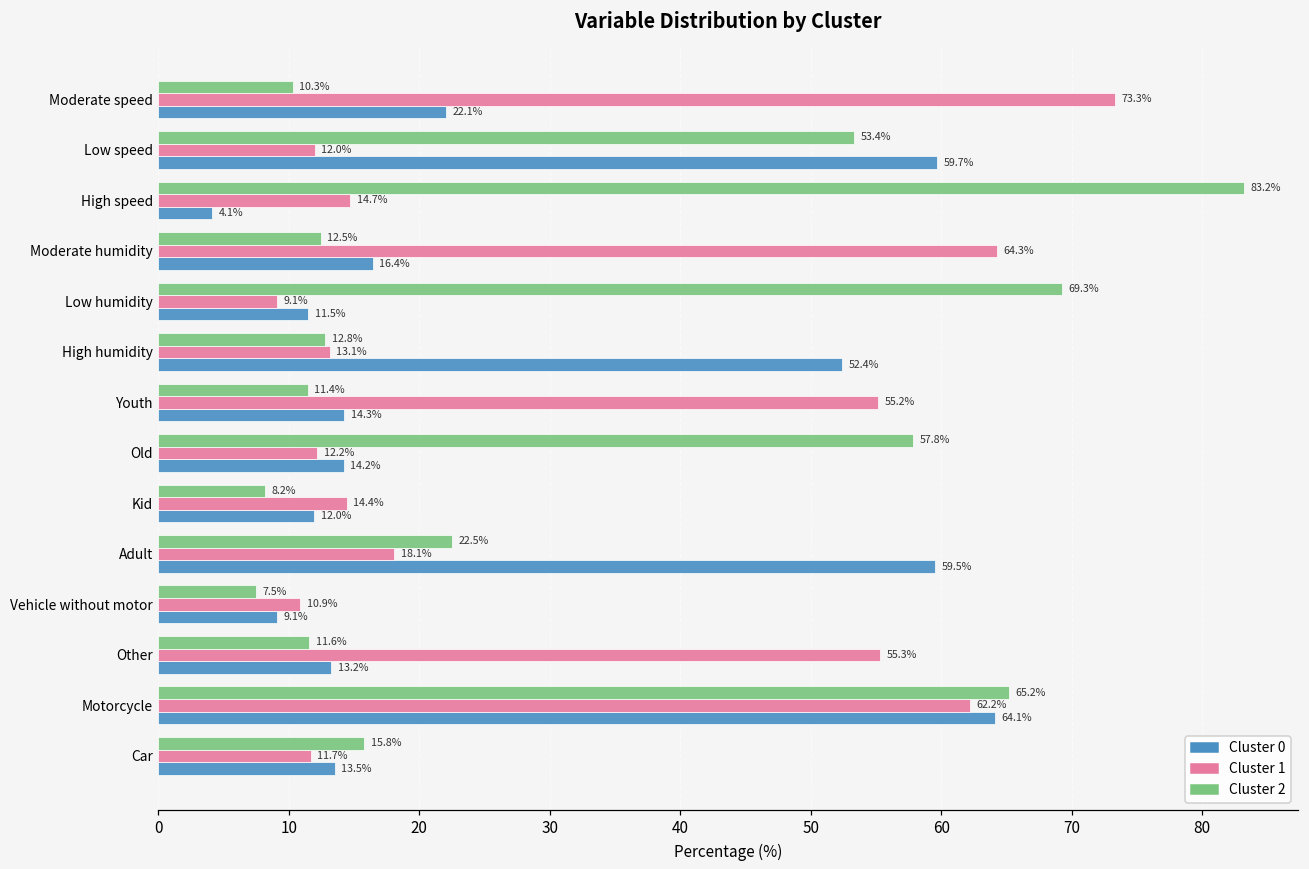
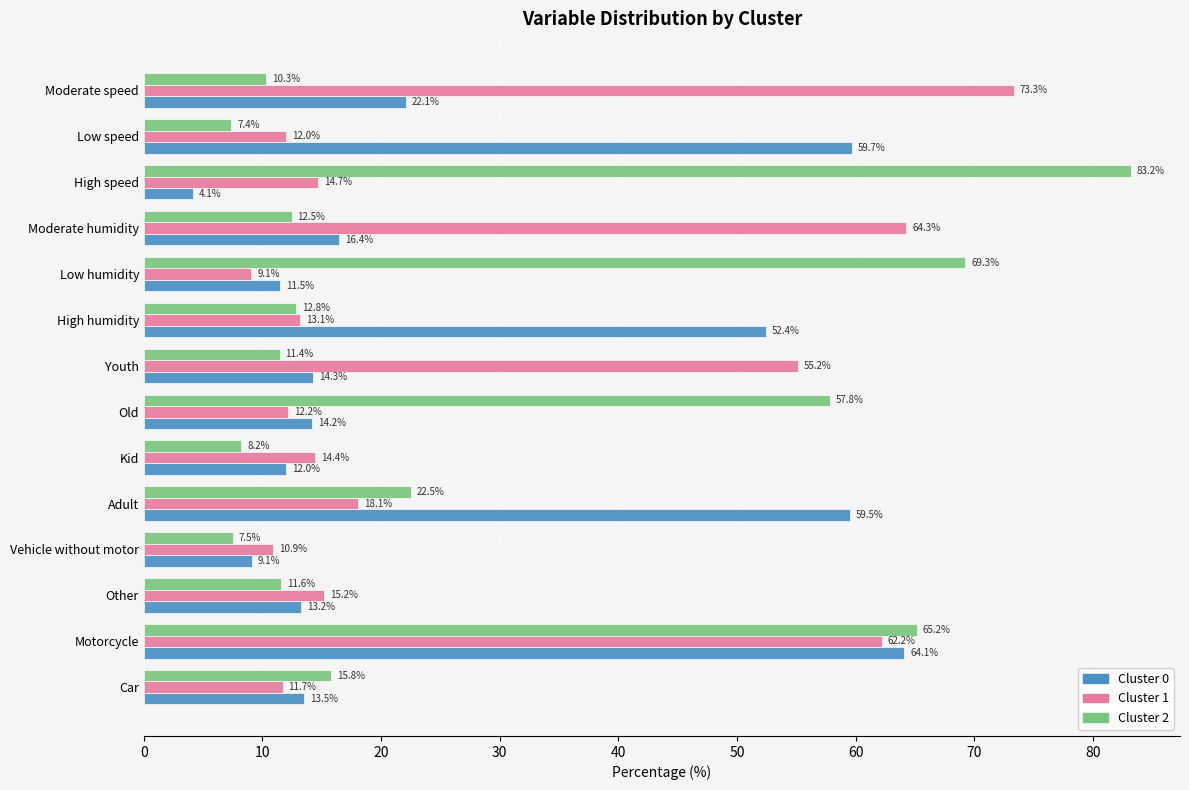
Cluster 2, Low speed: 53.4% -> 7.4%
Cluster 1, Other: 55.3% -> 15.2%
